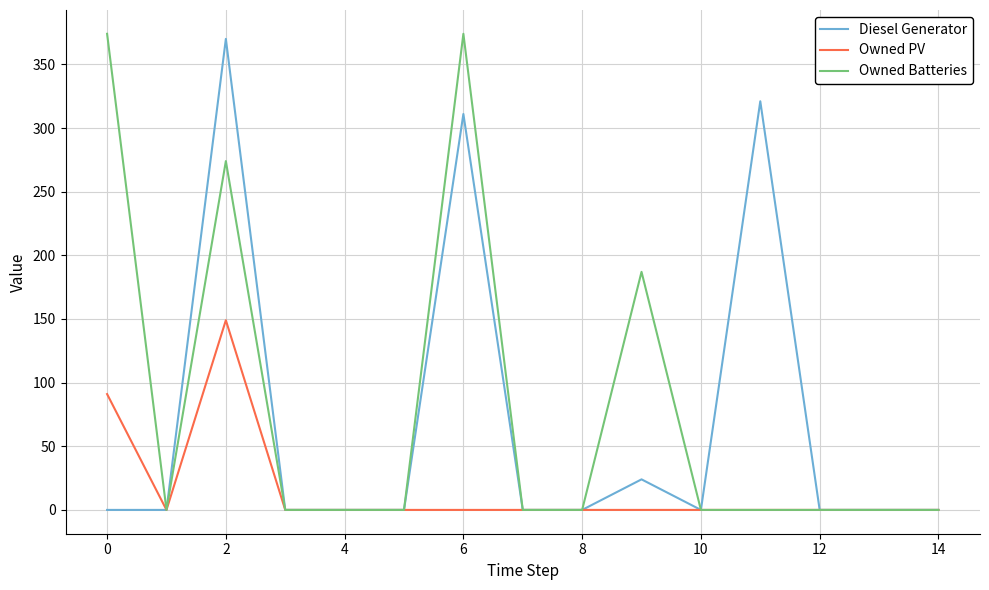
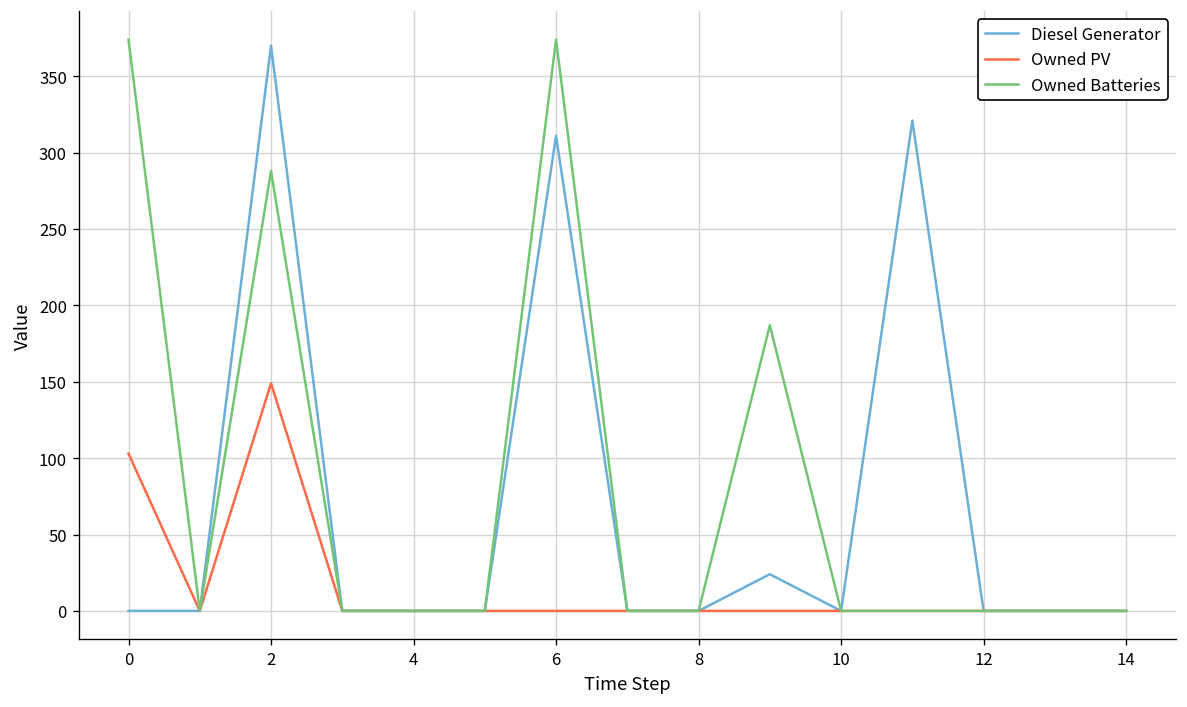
Owned PV, 0: 91 -> 103
Owned Batteries, 2: 274 -> 288
